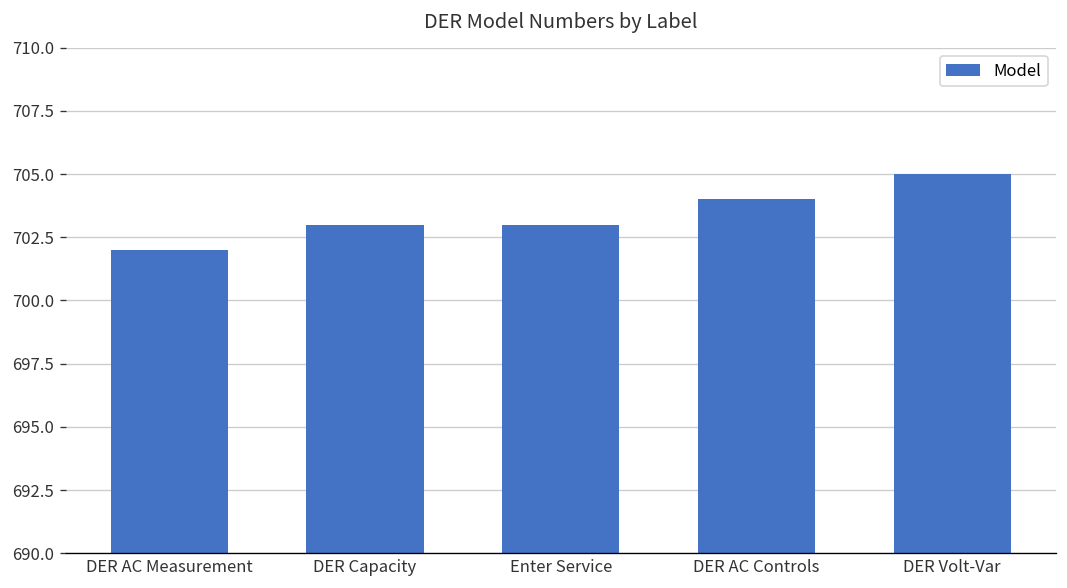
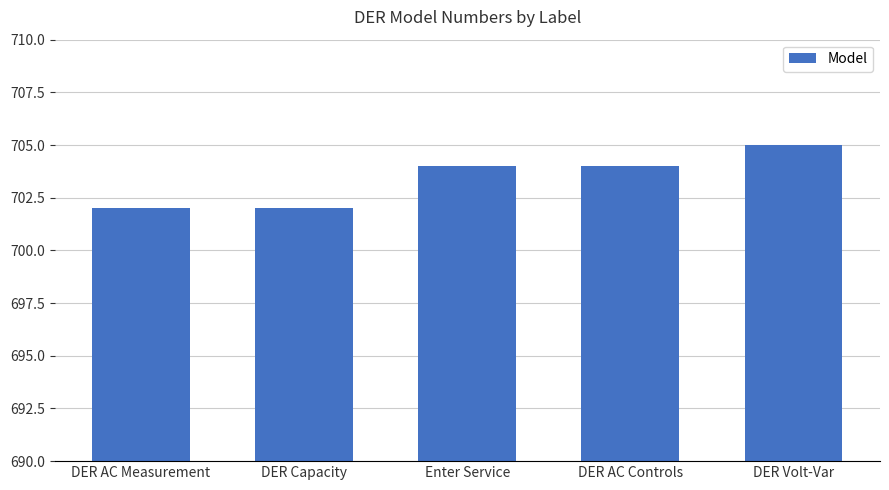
DER Capacity: 703 -> 702
Enter Service: 703 -> 704
